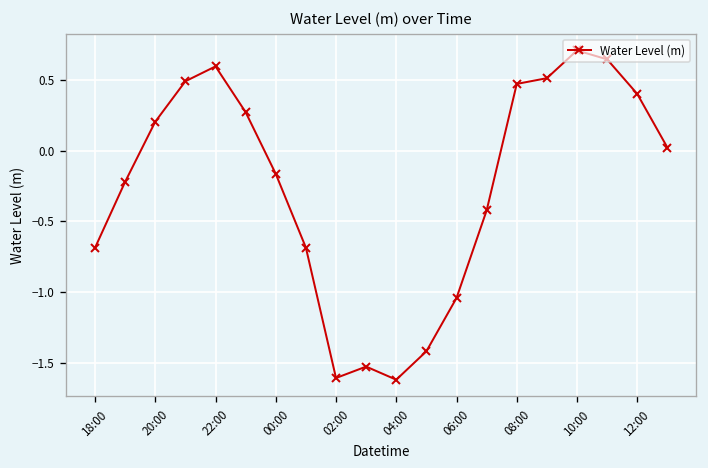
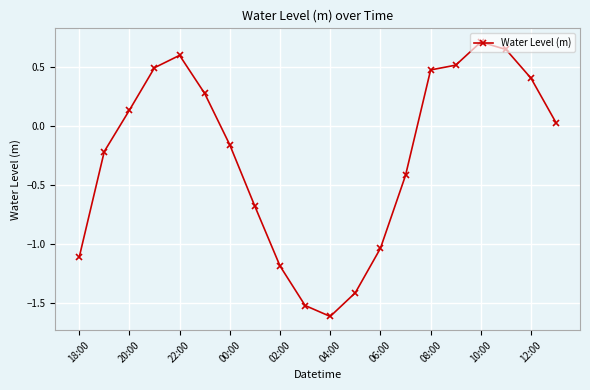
18:00: -0.69 -> -1.12
20:00: 0.20 -> 0.13
02:00: -1.60 -> -1.19
